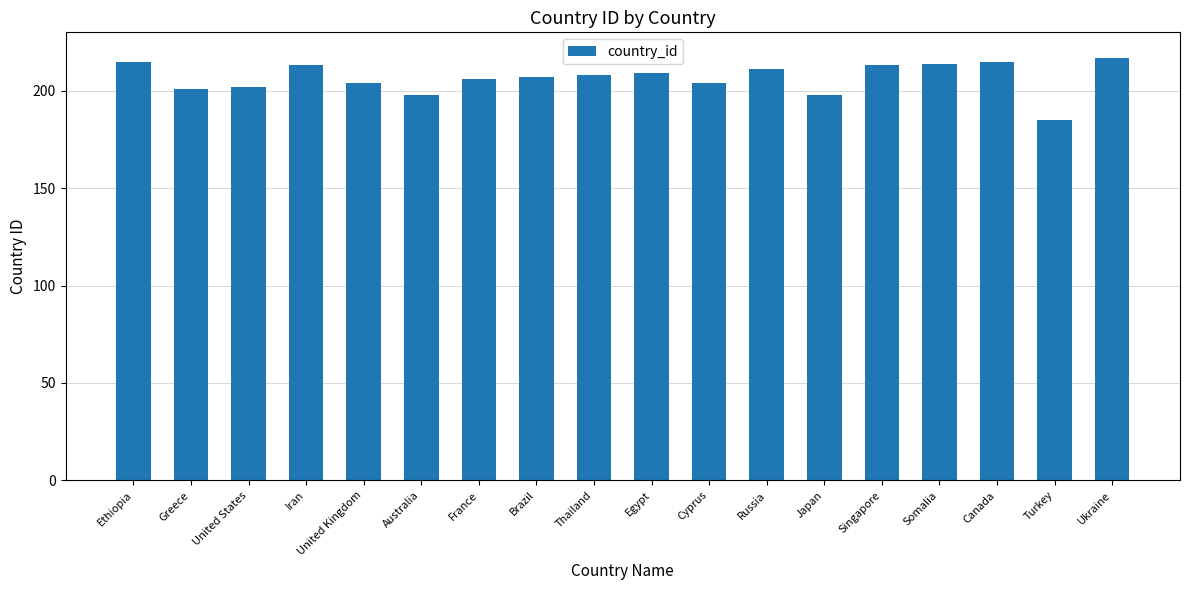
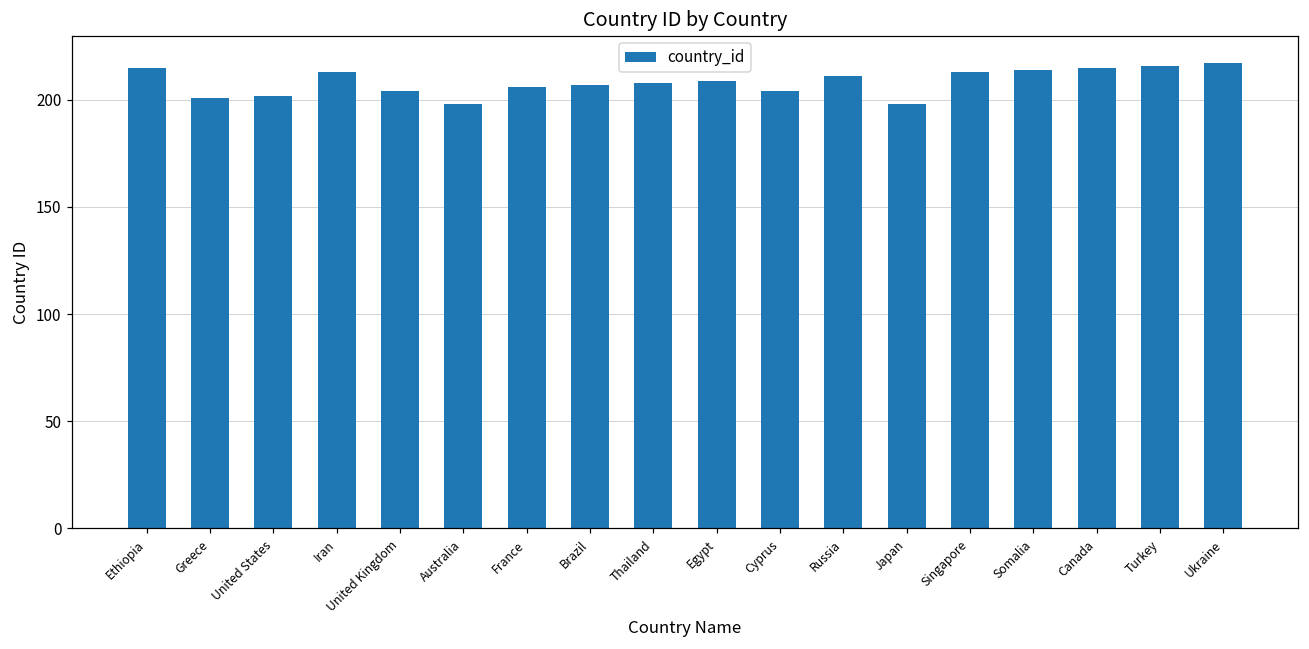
Turkey: 185 -> 216
